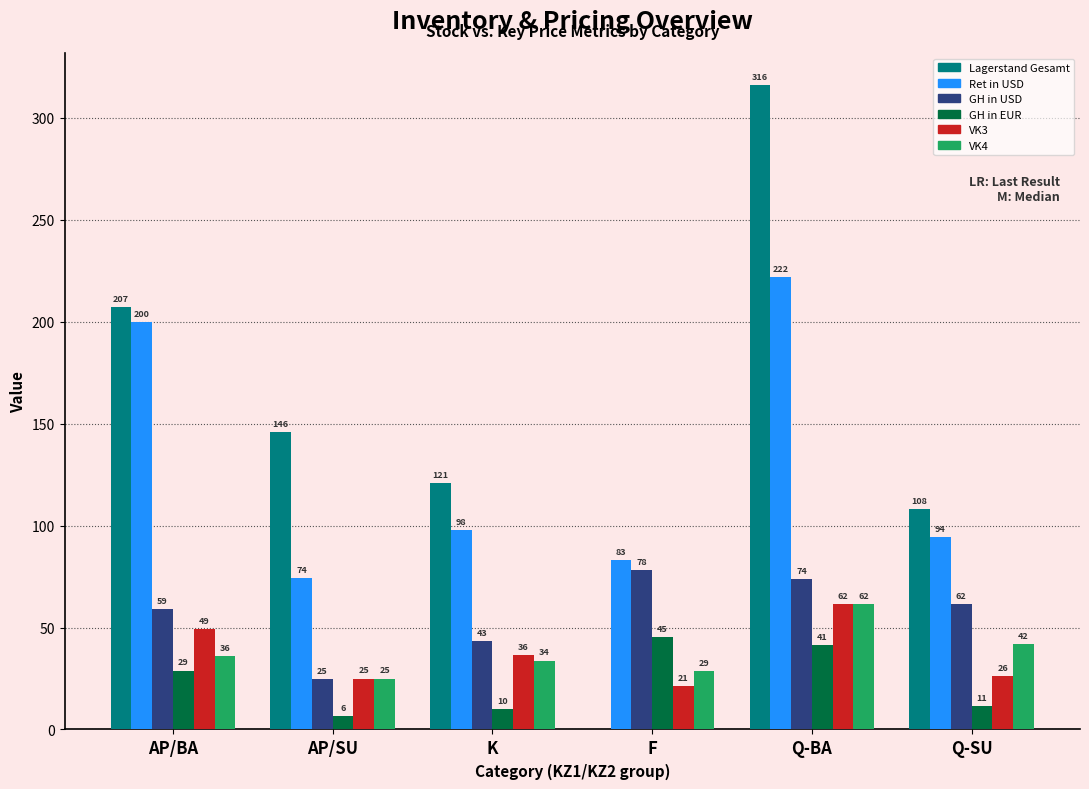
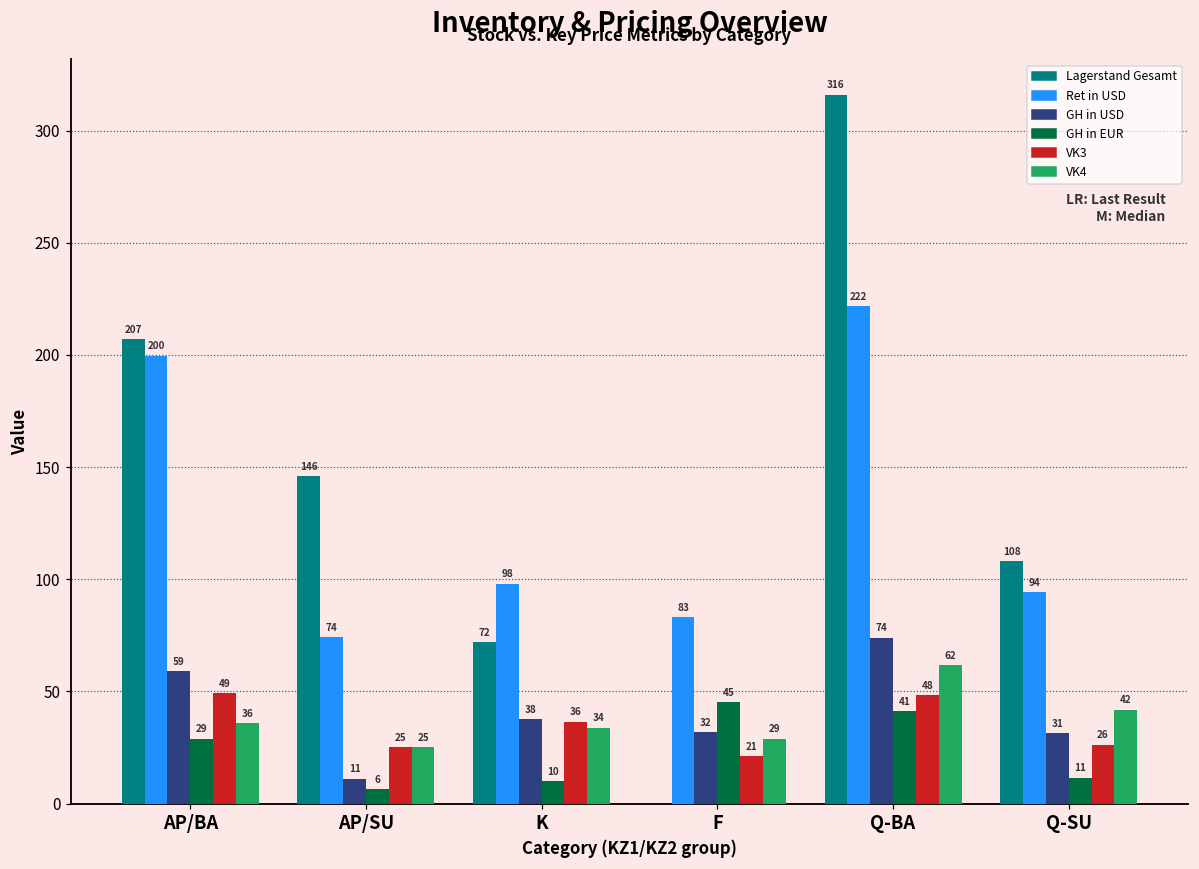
GH in USD, AP/SU: 25 -> 11
Lagerstand Gesamt, K: 121 -> 72
GH in USD, K: 43 -> 38
GH in USD, F: 78 -> 32
VK3, Q-BA: 62 -> 48
GH in USD, Q-SU: 62 -> 31
